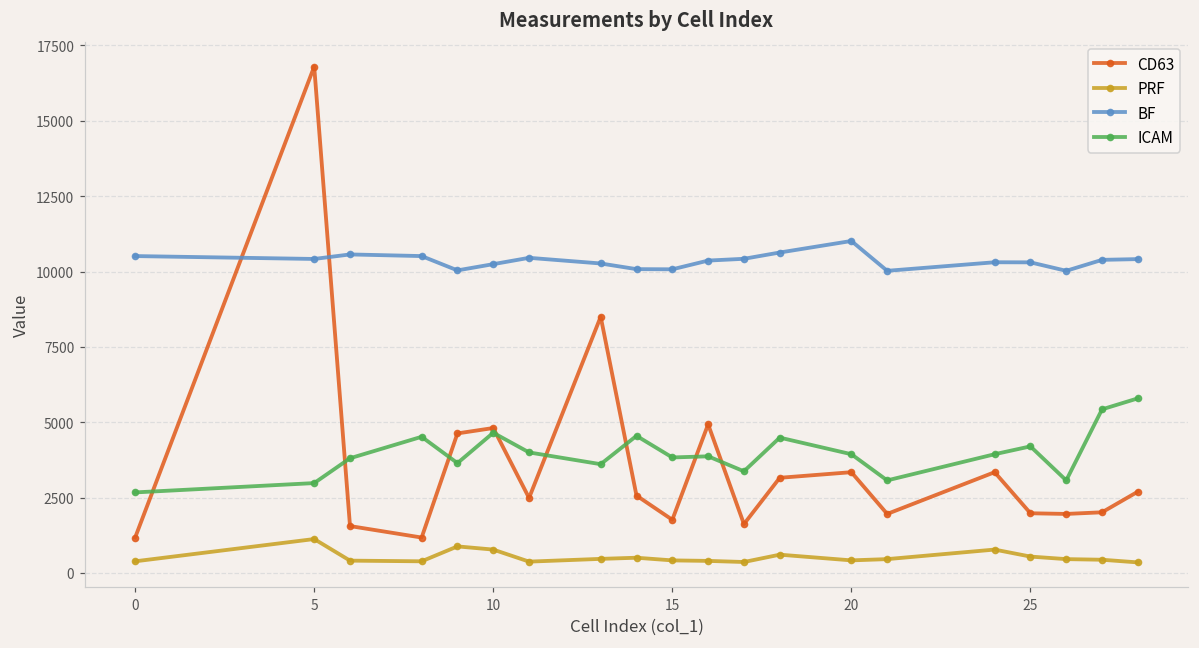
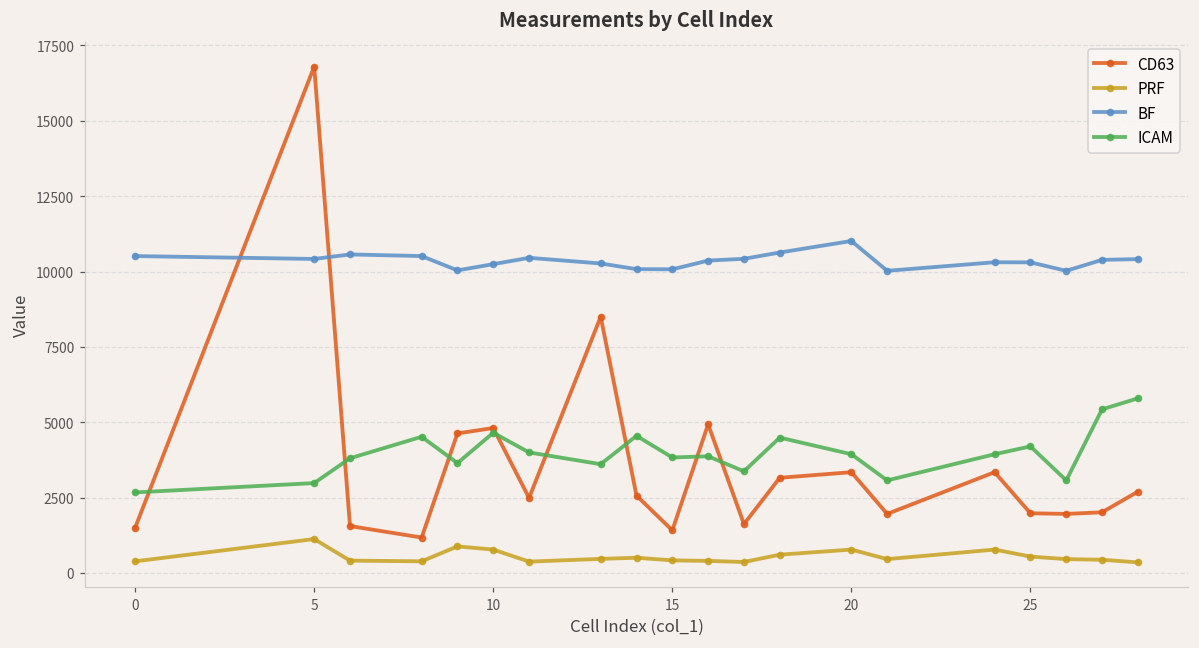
CD63, 0: 1200 -> 1500
CD63, 15: 1800 -> 1400
PRF, 20: 400 -> 800
